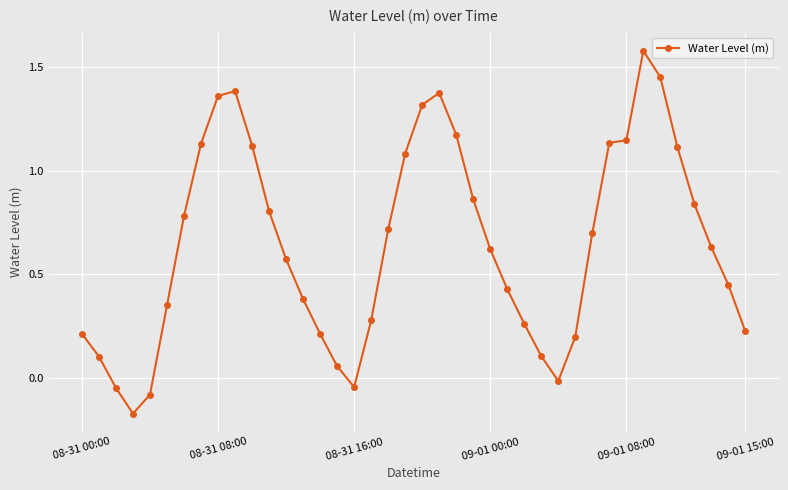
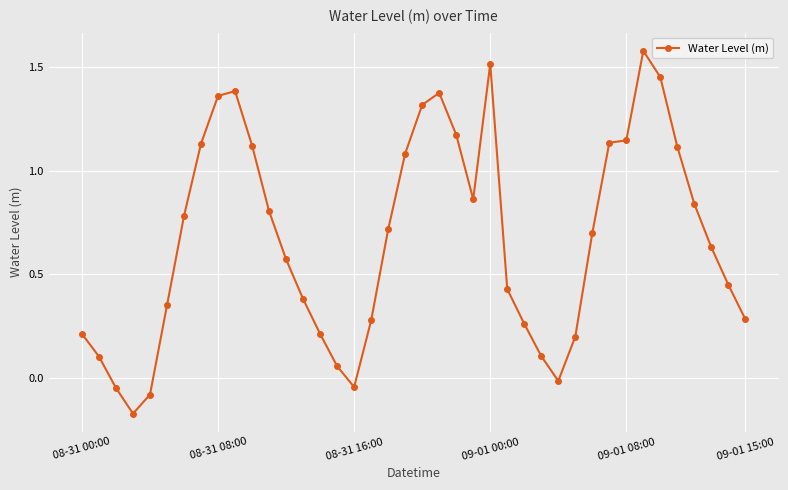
09-01 00:00: 0.62 -> 1.52
09-01 15:00: 0.22 -> 0.28
